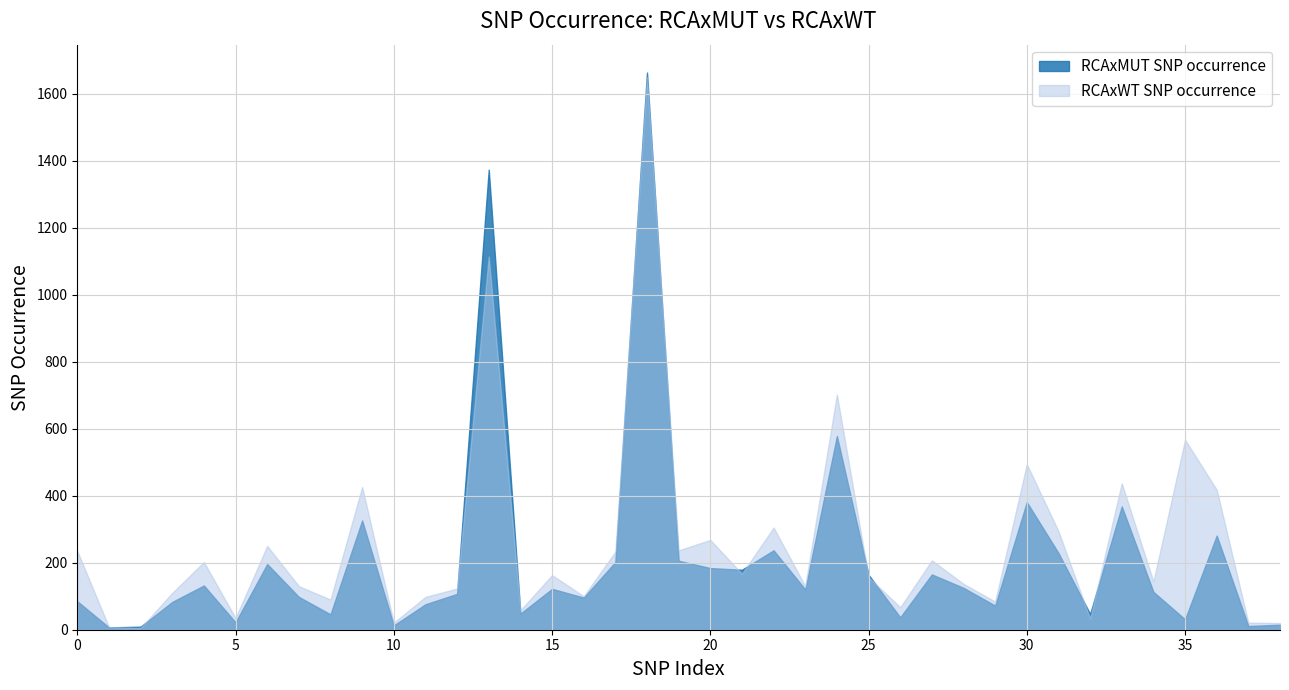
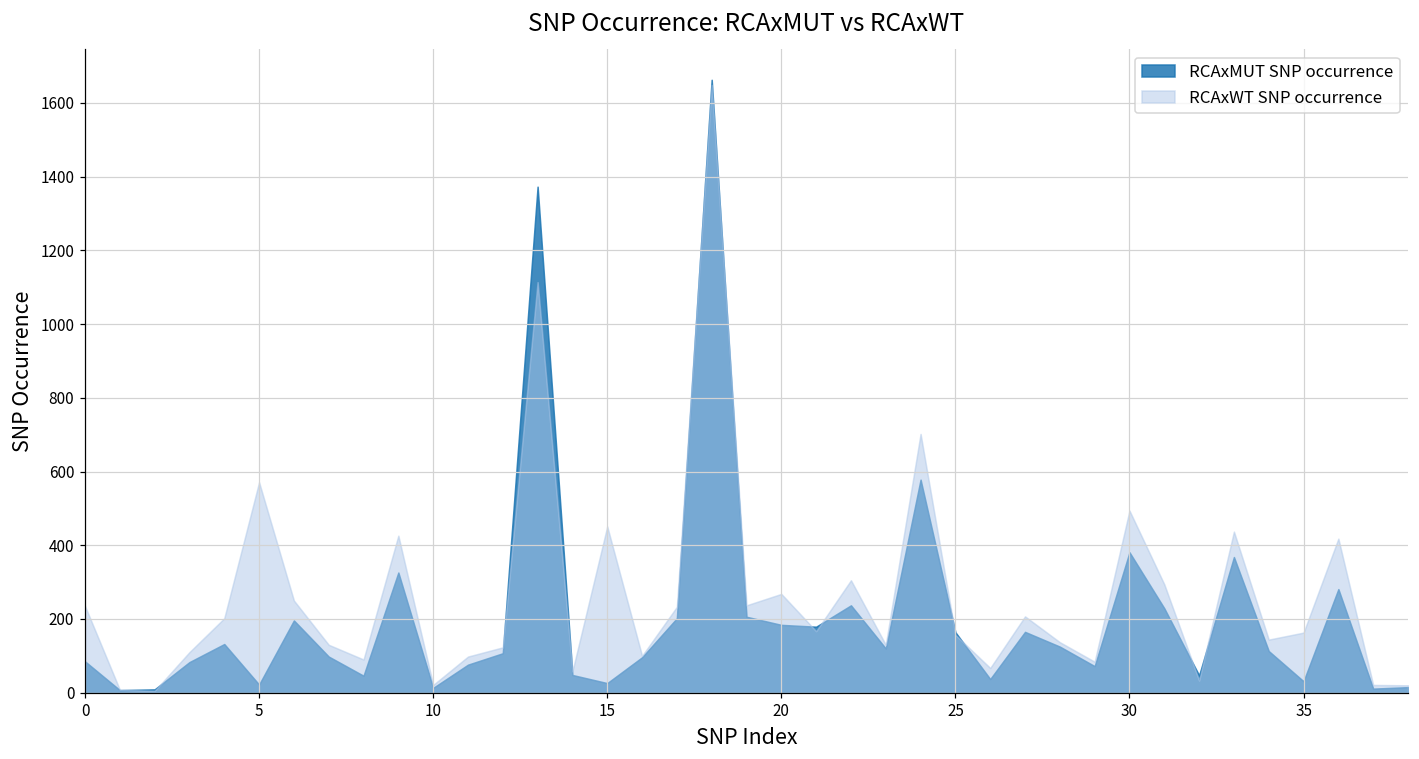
RCAxWT SNP occurrence, 5: 40 -> 570
RCAxMUT SNP occurrence, 15: 120 -> 30
RCAxWT SNP occurrence, 15: 160 -> 450
RCAxWT SNP occurrence, 35: 570 -> 160
